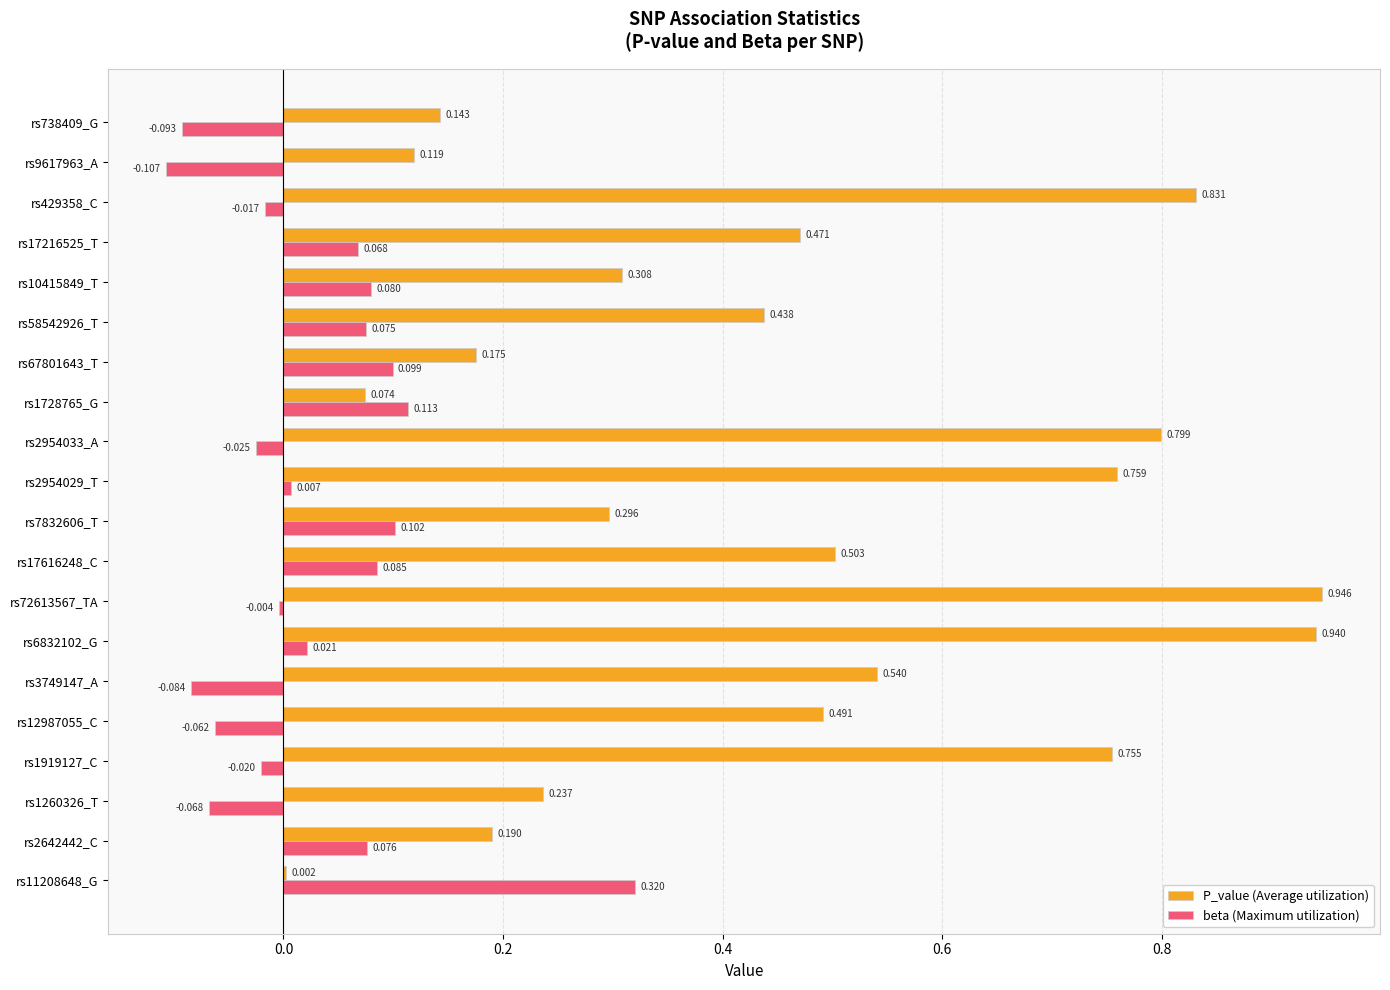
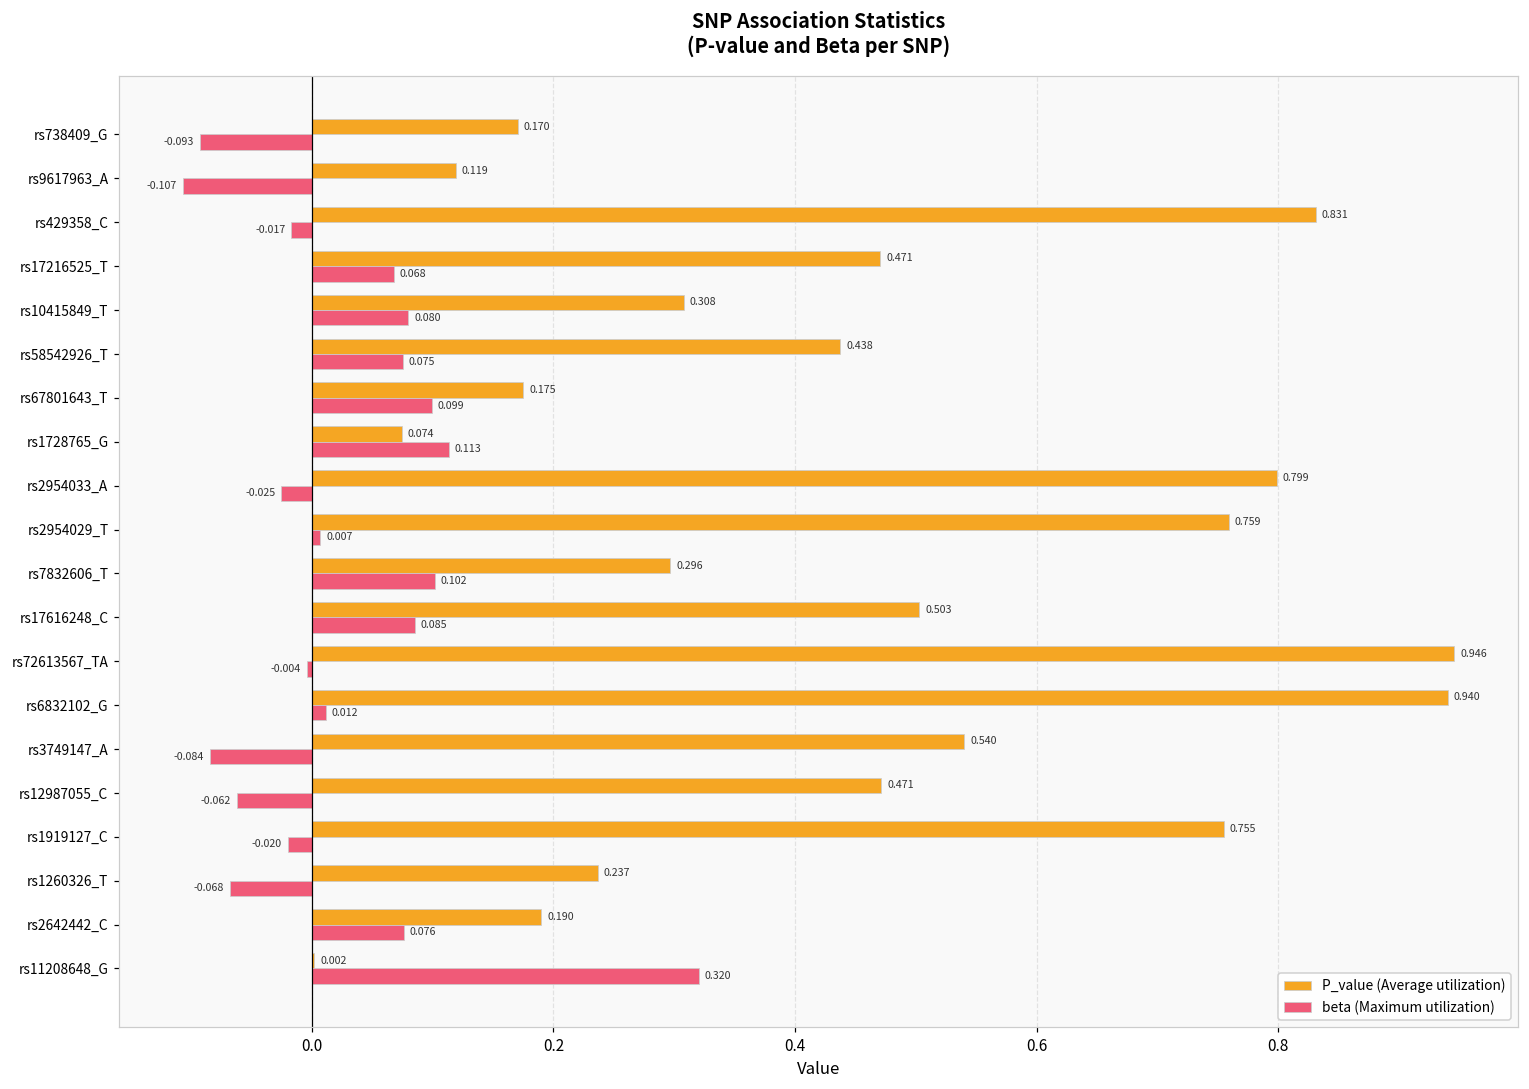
P_value (Average utilization), rs738409_G: 0.143 -> 0.170
beta (Maximum utilization), rs6832102_G: 0.021 -> 0.012
P_value (Average utilization), rs12987055_C: 0.491 -> 0.471
